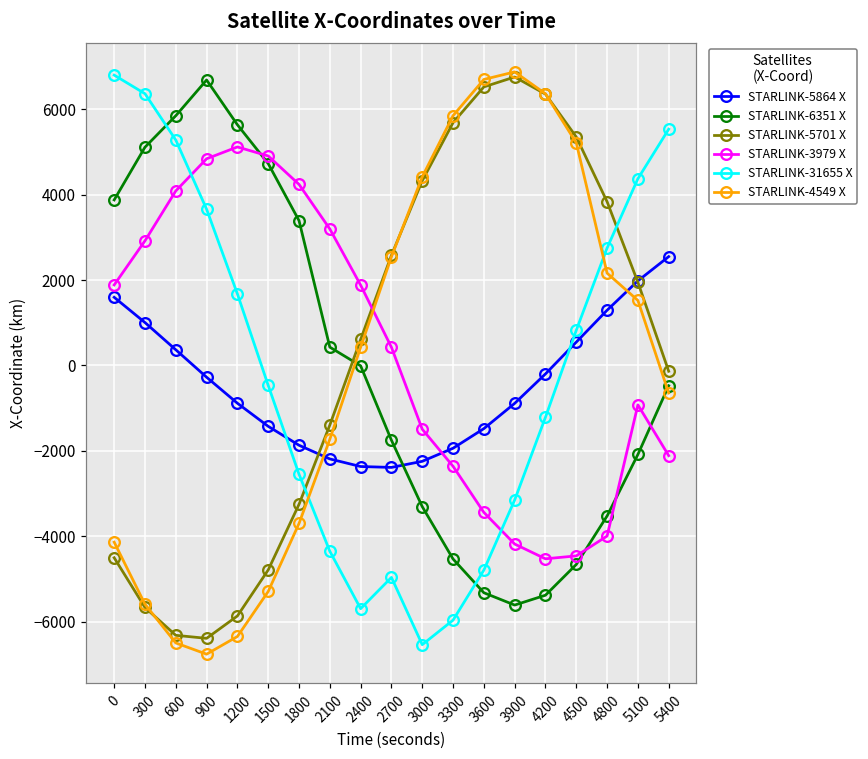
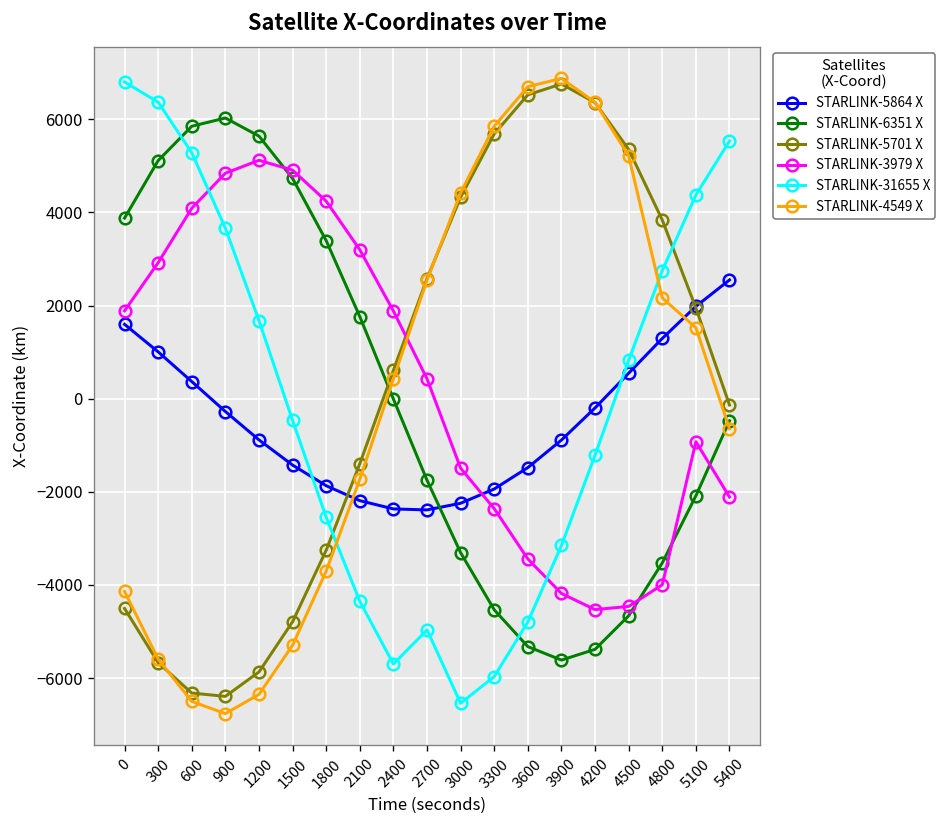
STARLINK-6351 X, 900: 6700 -> 6000
STARLINK-6351 X, 2100: 400 -> 1800
